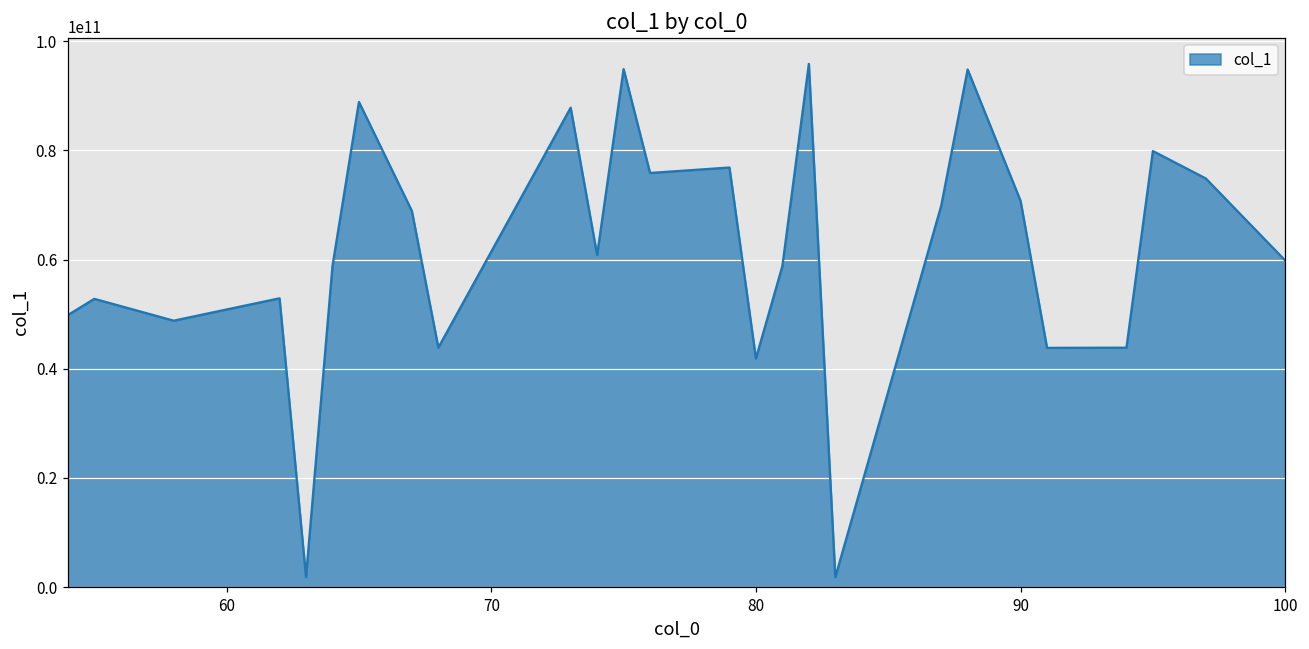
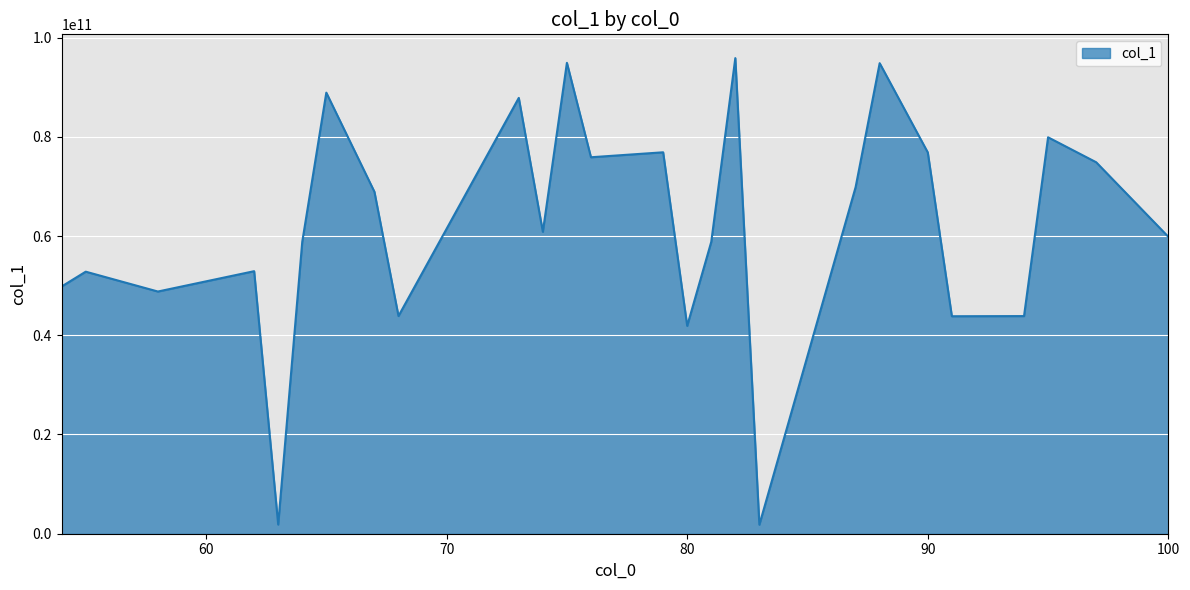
90: 71000000000 -> 77000000000
